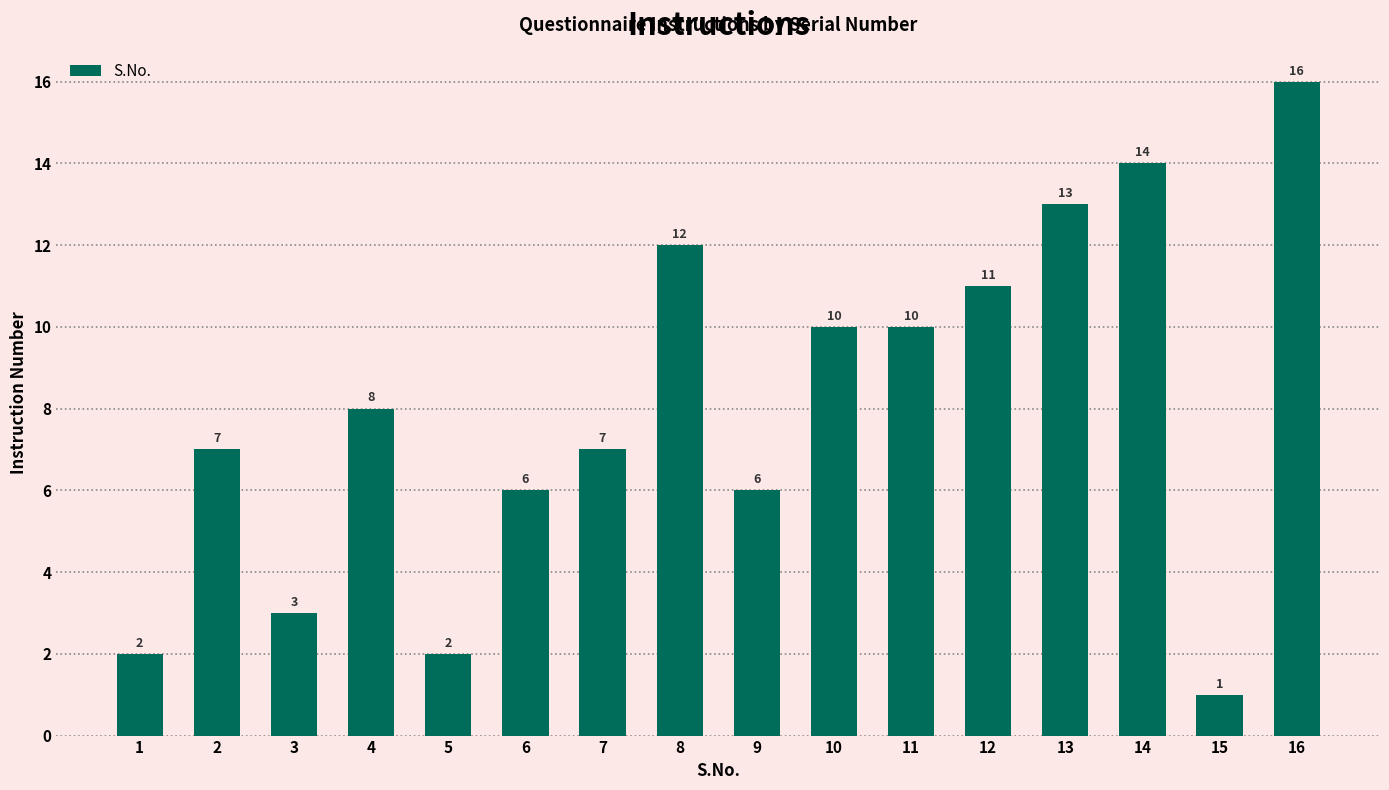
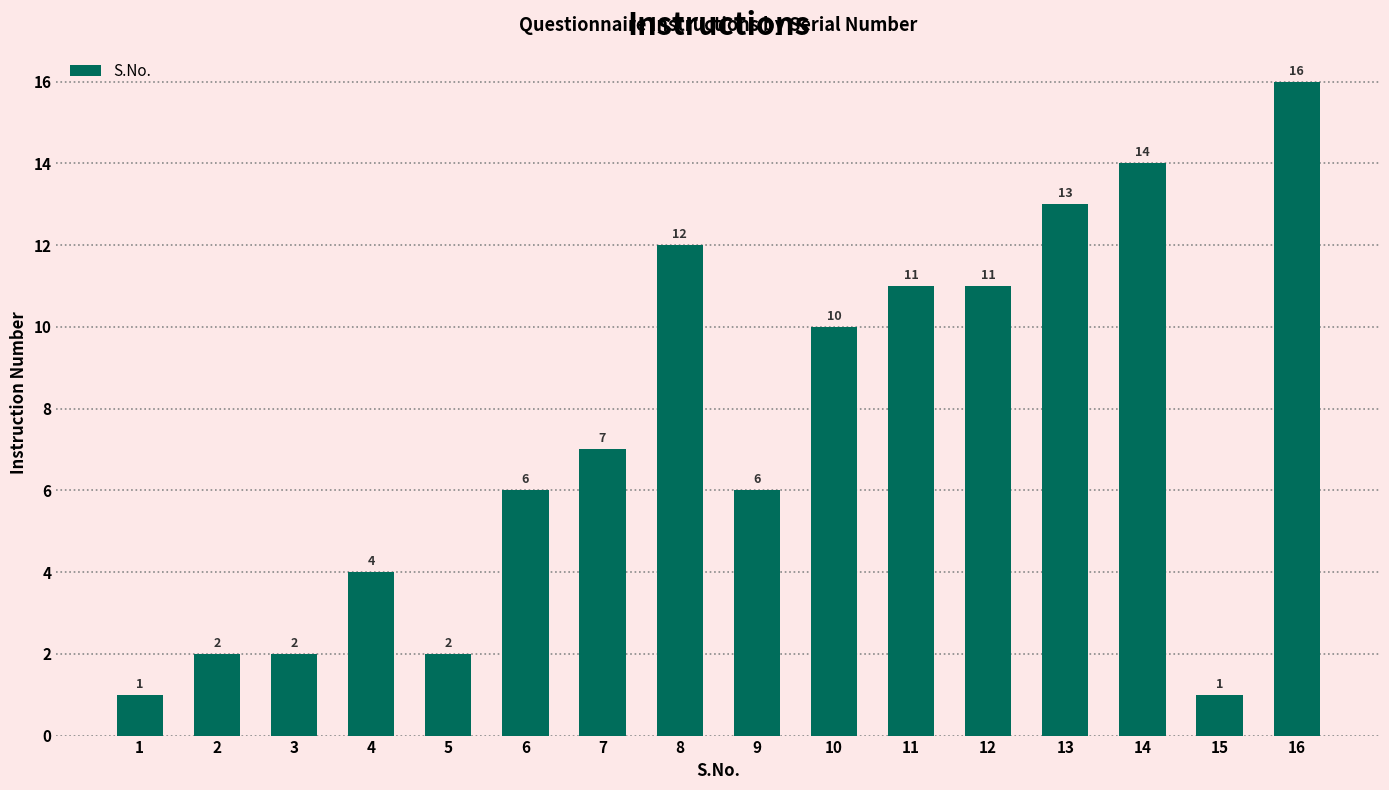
1: 2 -> 1
2: 7 -> 2
3: 3 -> 2
4: 8 -> 4
11: 10 -> 11
